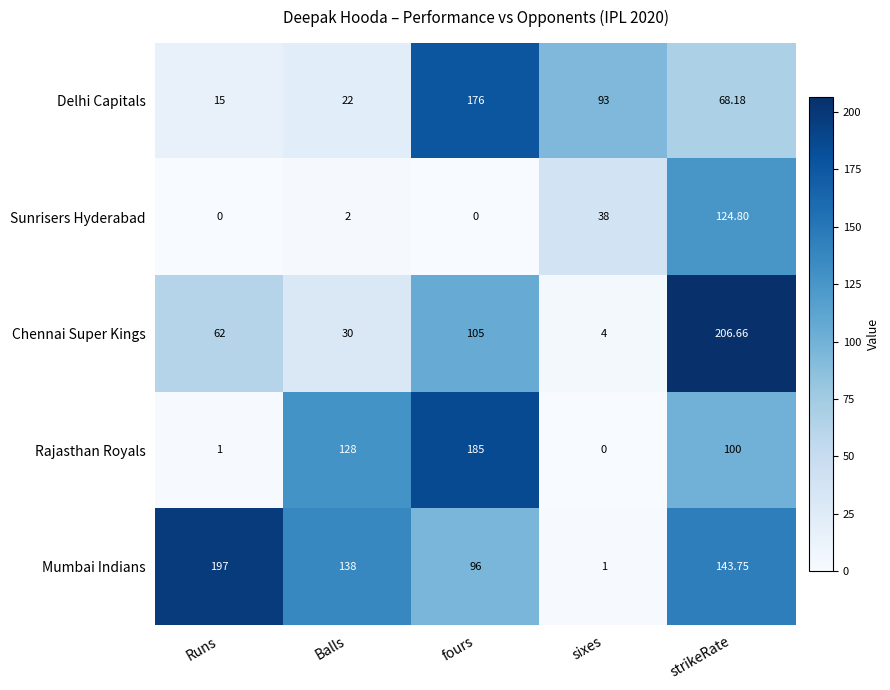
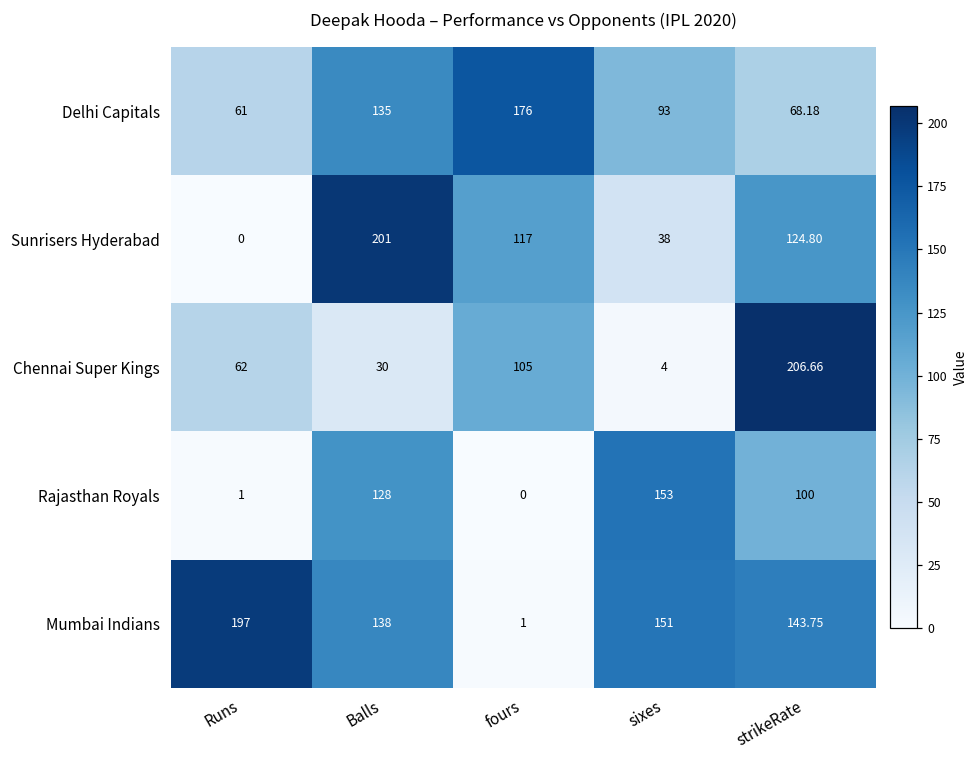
Delhi Capitals, Runs: 15 -> 61
Delhi Capitals, Balls: 22 -> 135
Sunrisers Hyderabad, Balls: 2 -> 201
Sunrisers Hyderabad, fours: 0 -> 117
Rajasthan Royals, fours: 185 -> 0
Rajasthan Royals, sixes: 0 -> 153
Mumbai Indians, fours: 96 -> 1
Mumbai Indians, sixes: 1 -> 151
